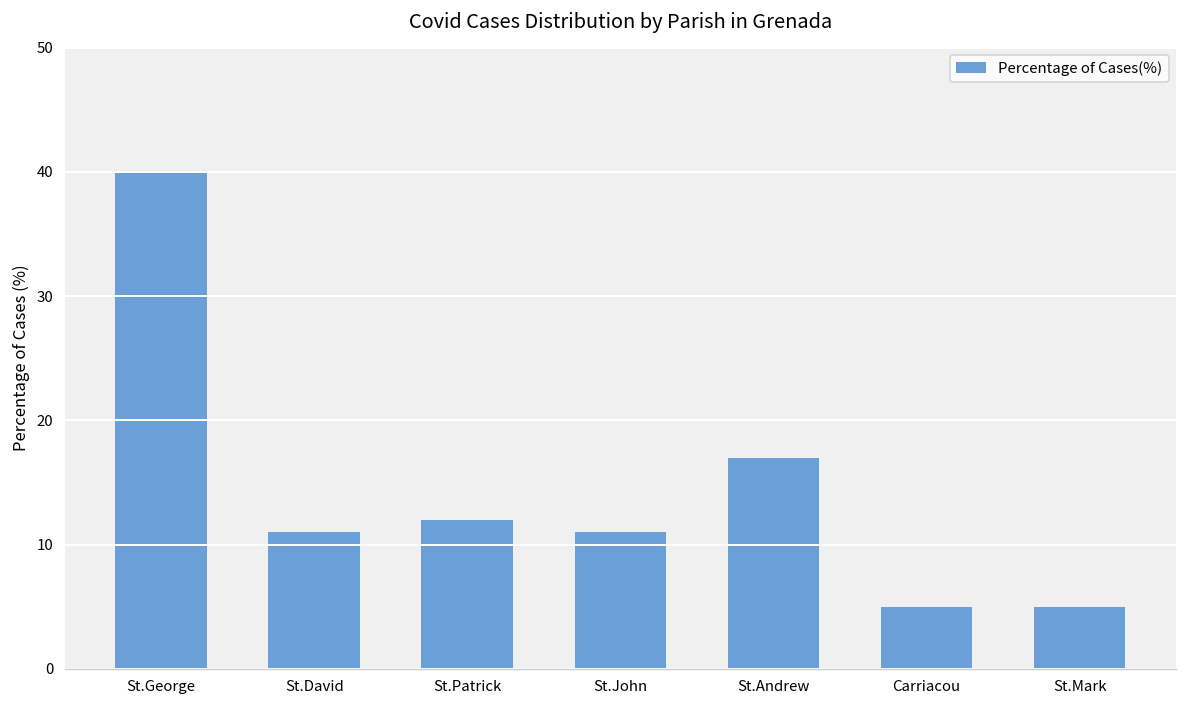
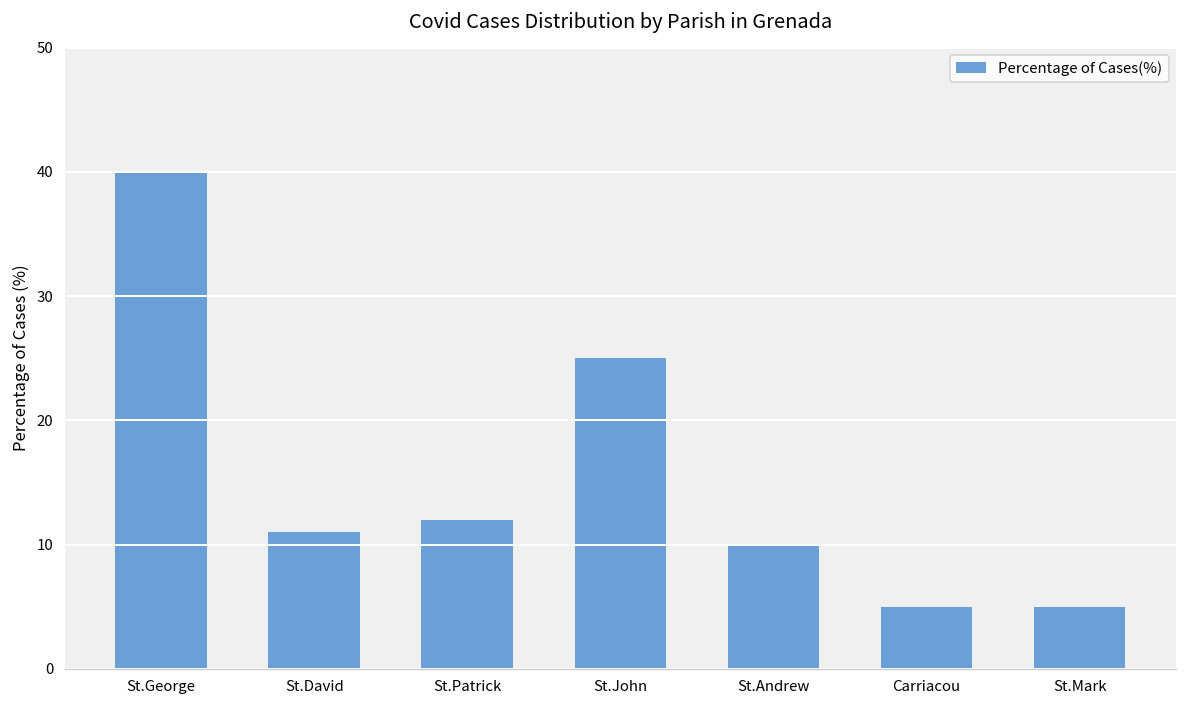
St.John: 11 -> 25
St.Andrew: 17 -> 10
